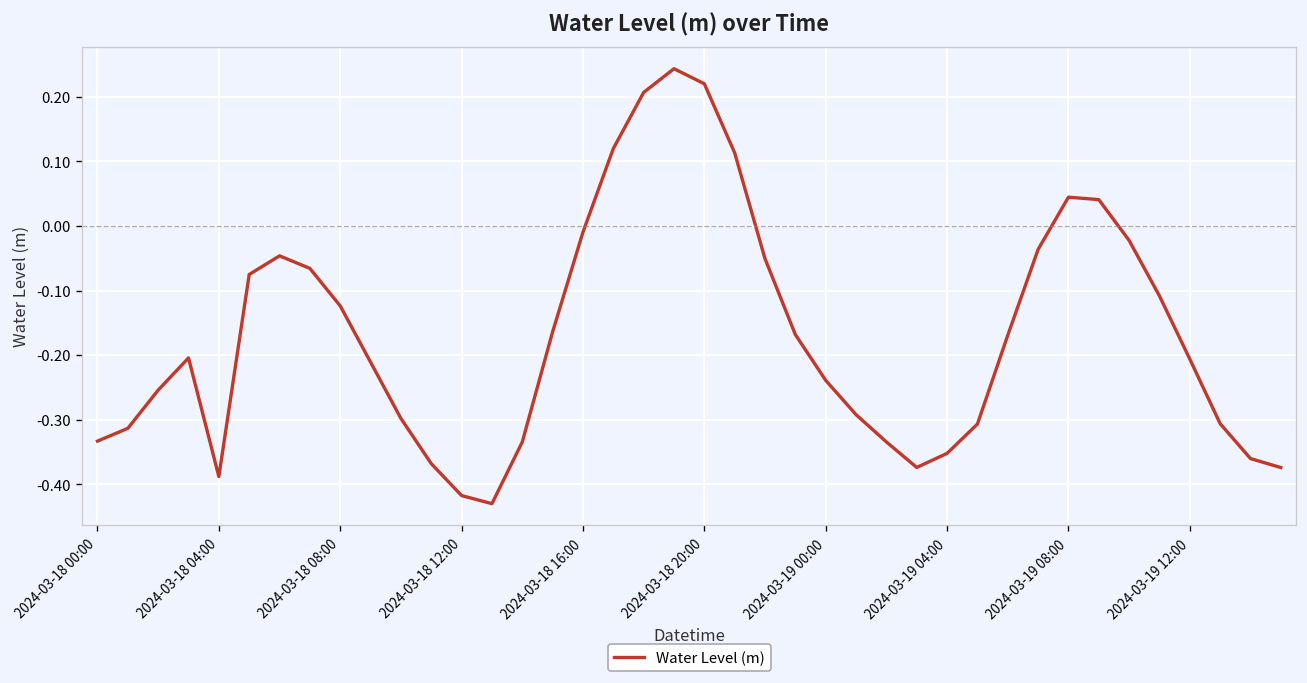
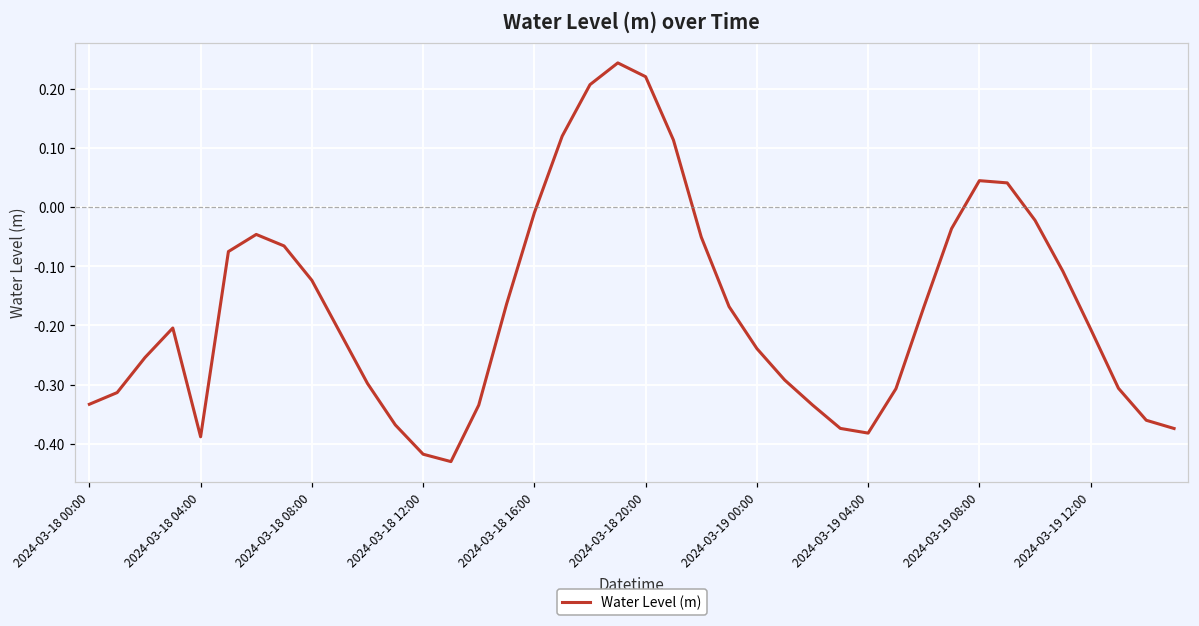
2024-03-19 04:00: -0.35 -> -0.38
